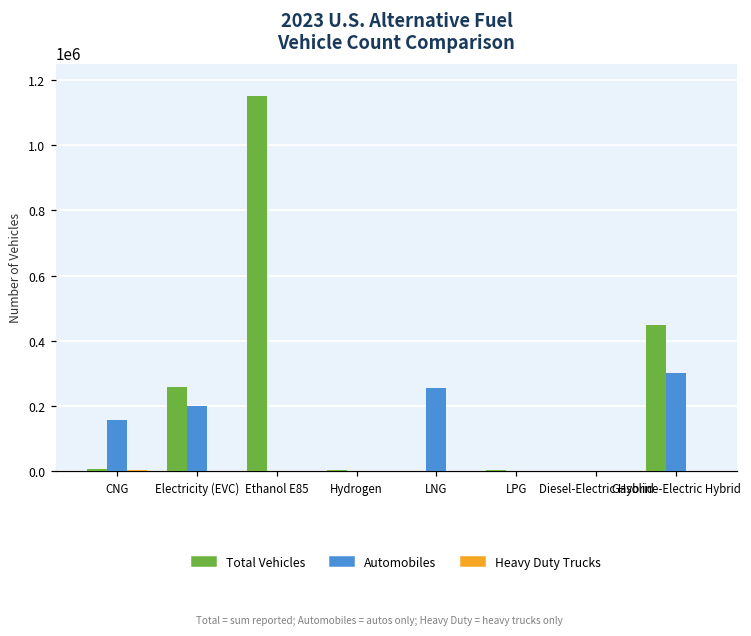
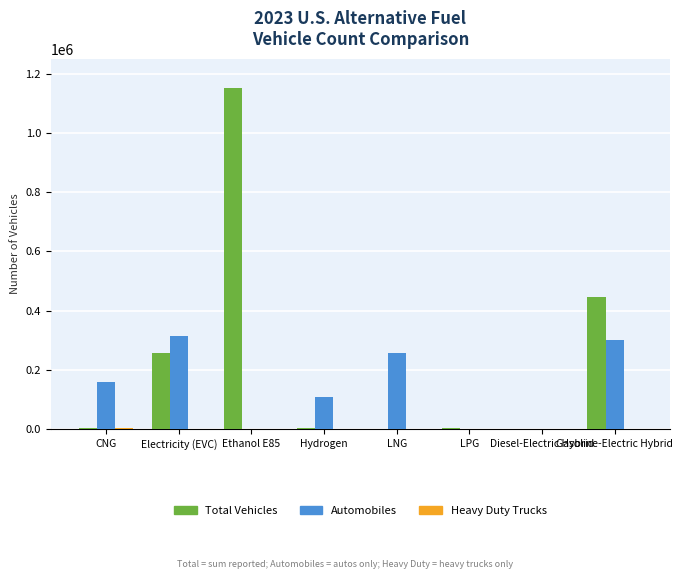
Automobiles, Electricity (EVC): 200000 -> 320000
Automobiles, Hydrogen: 0 -> 110000
